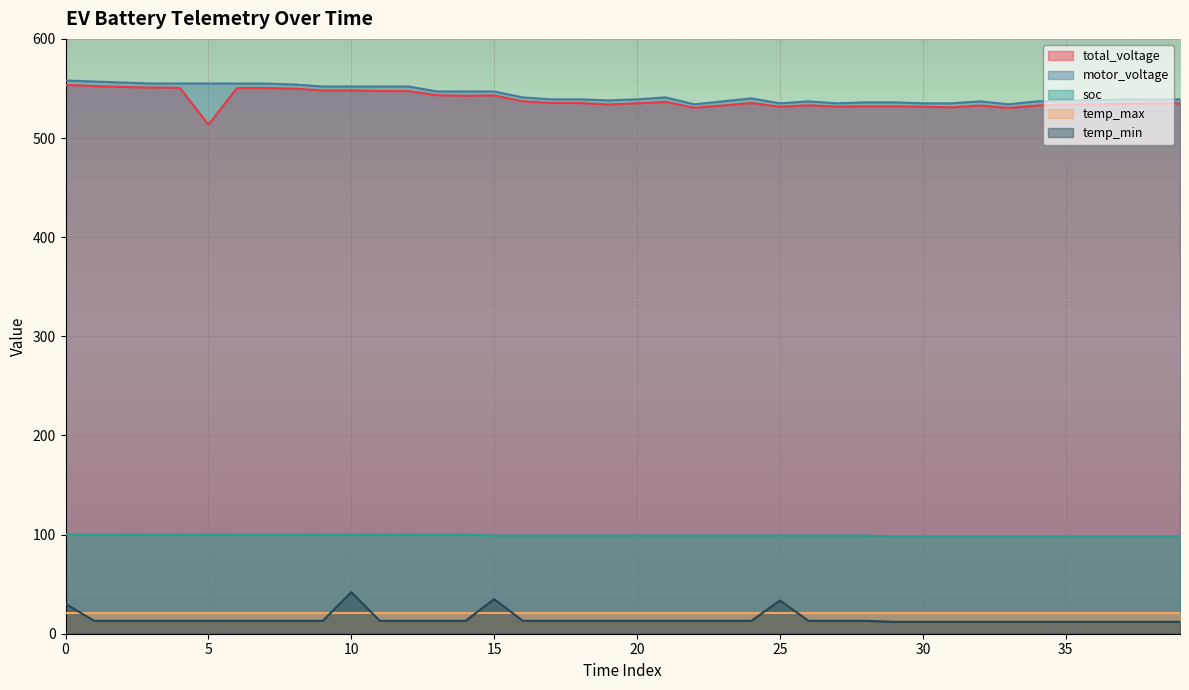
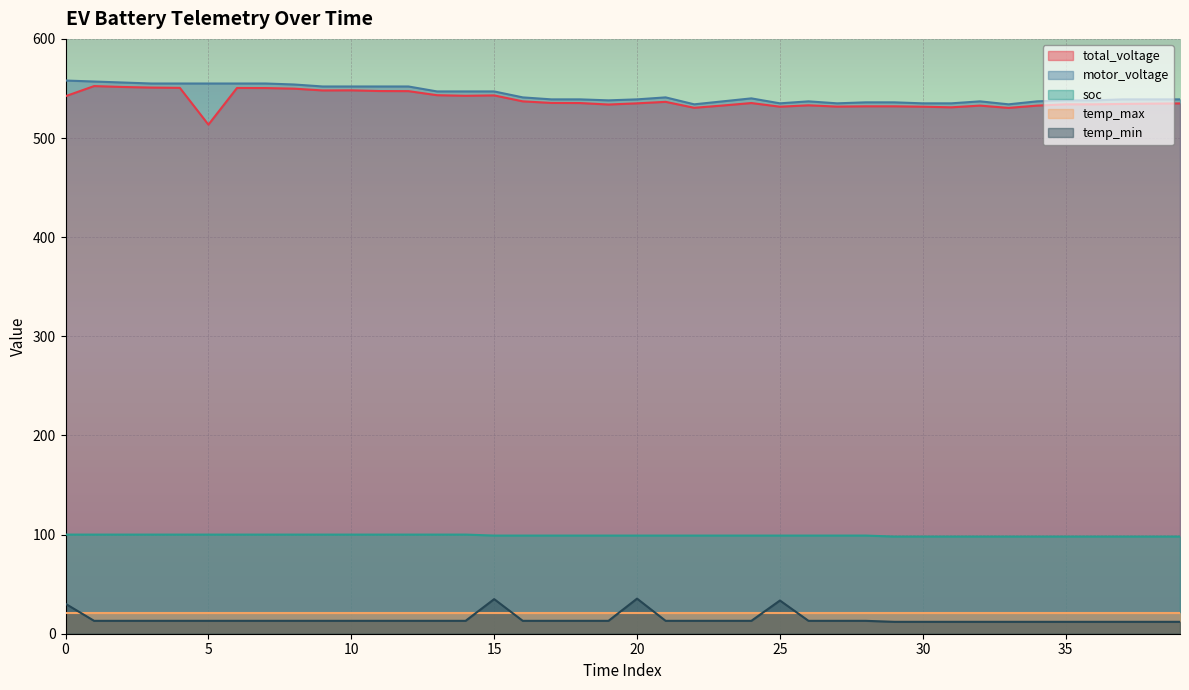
total_voltage, 0: 550 -> 540
temp_min, 10: 40 -> 10
temp_min, 20: 10 -> 40
